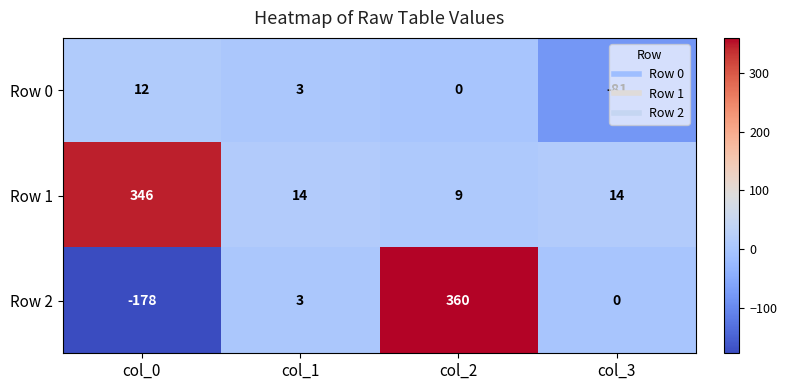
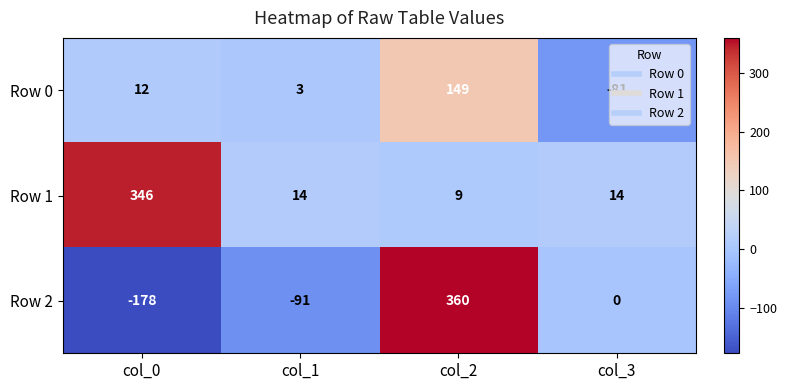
Row 0, col_2: 0 -> 149
Row 2, col_1: 3 -> -91
